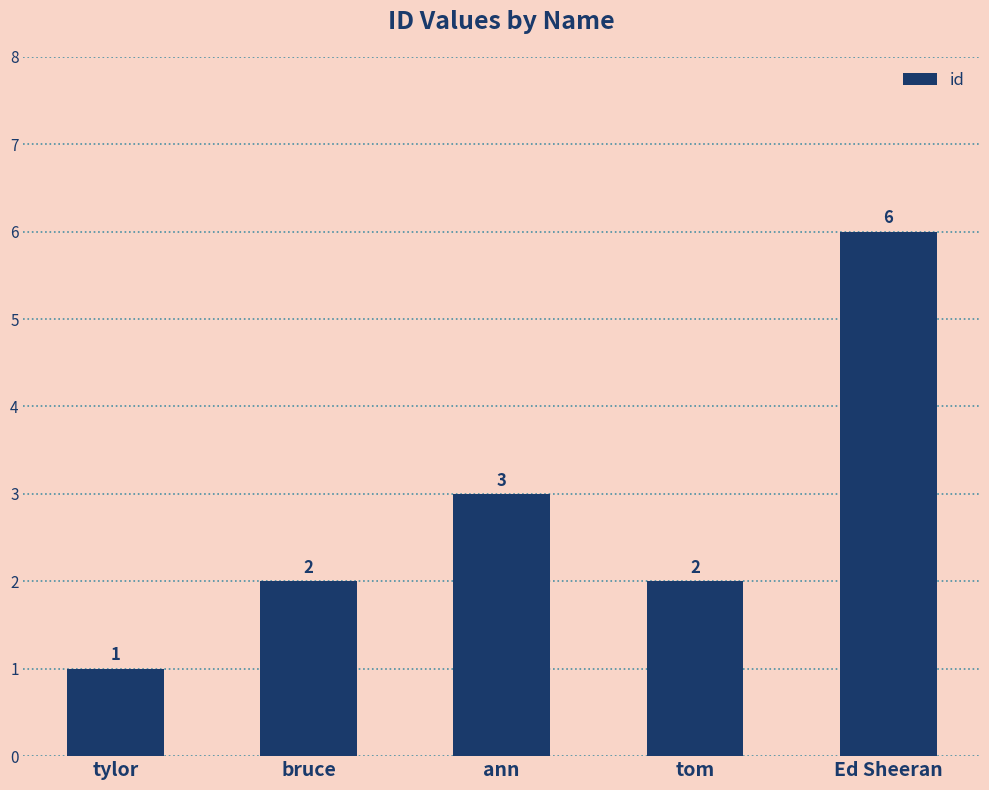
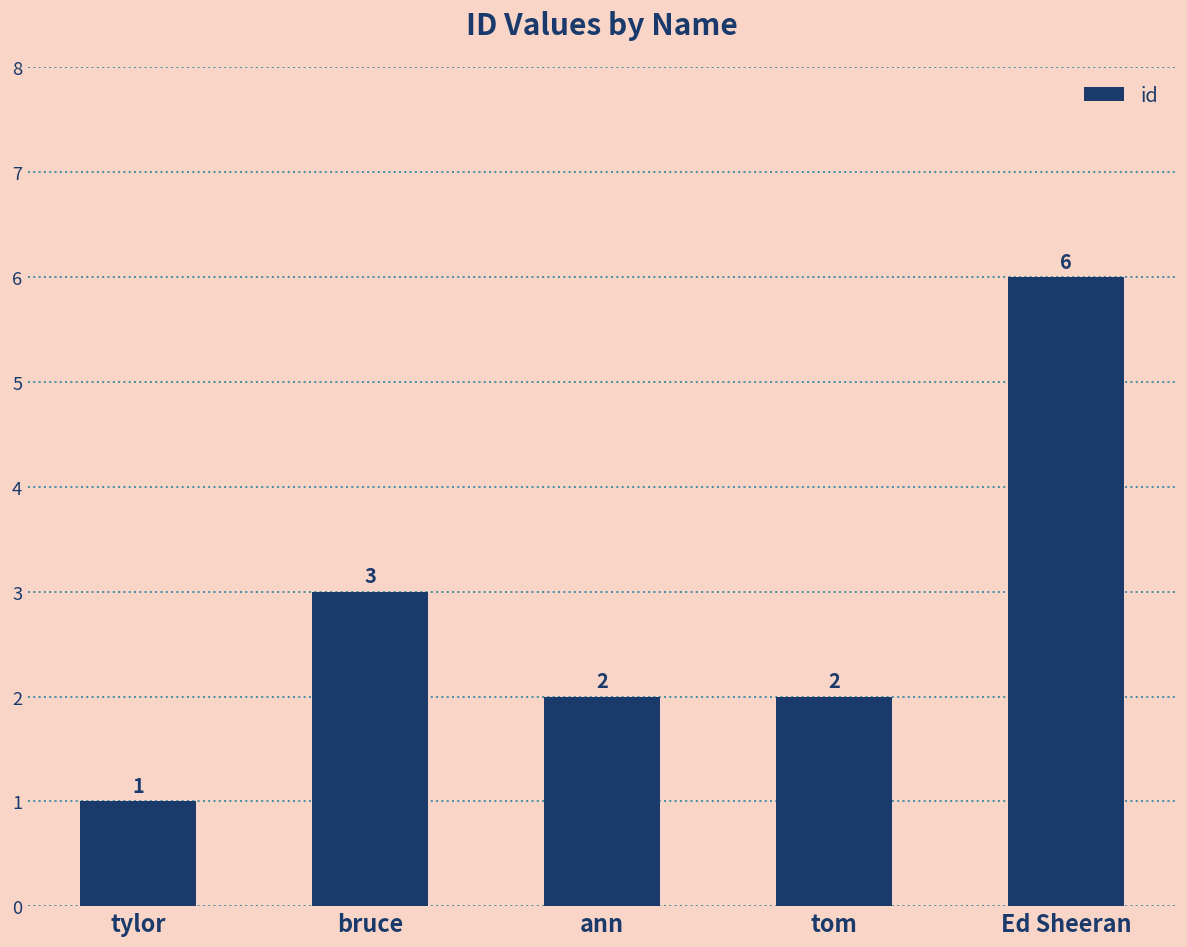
bruce: 2 -> 3
ann: 3 -> 2
